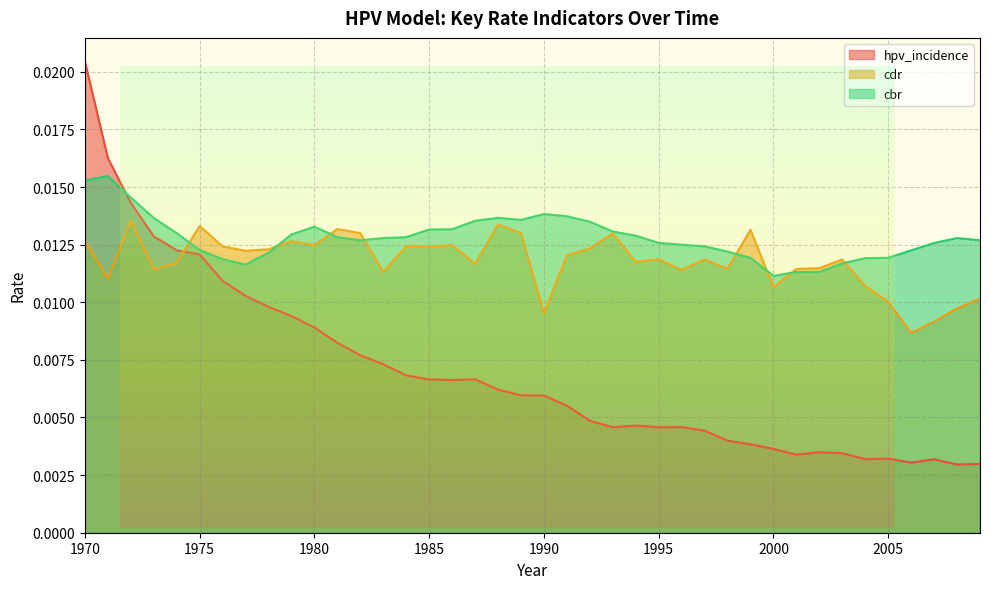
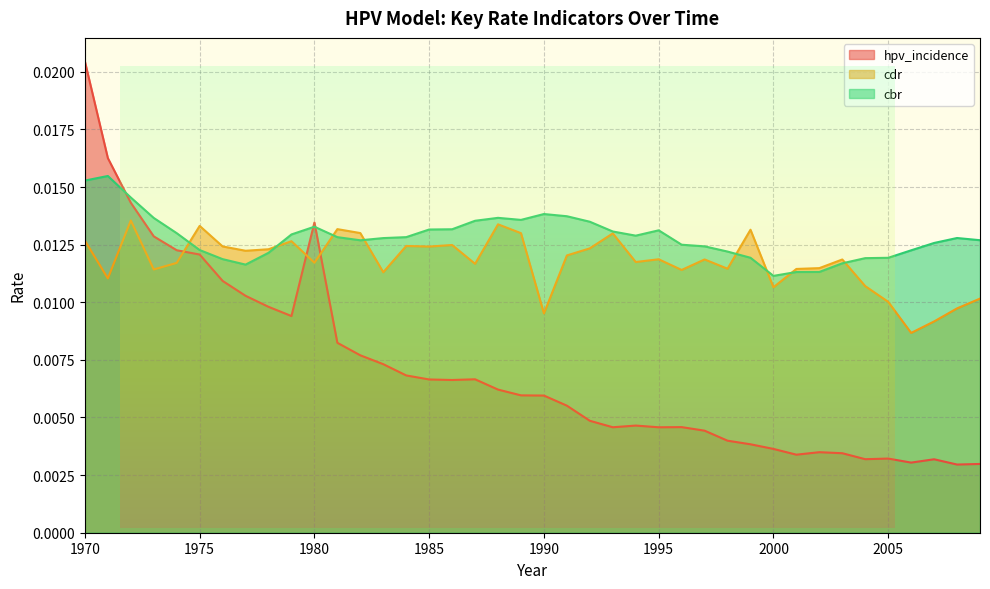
HPV Model: Key Rate Indicators Over Time, hpv_incidence, 1980: 0.0089 -> 0.0135
HPV Model: Key Rate Indicators Over Time, cdr, 1980: 0.0125 -> 0.0117
HPV Model: Key Rate Indicators Over Time, cbr, 1995: 0.0126 -> 0.0131
